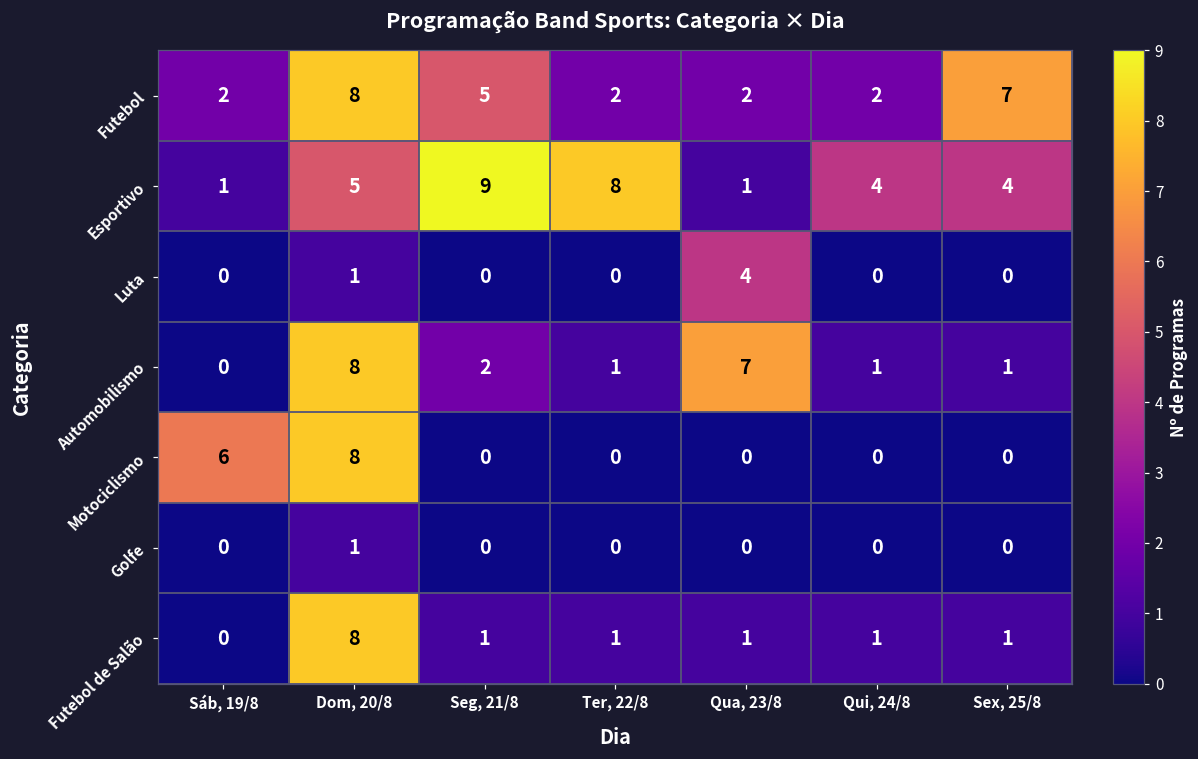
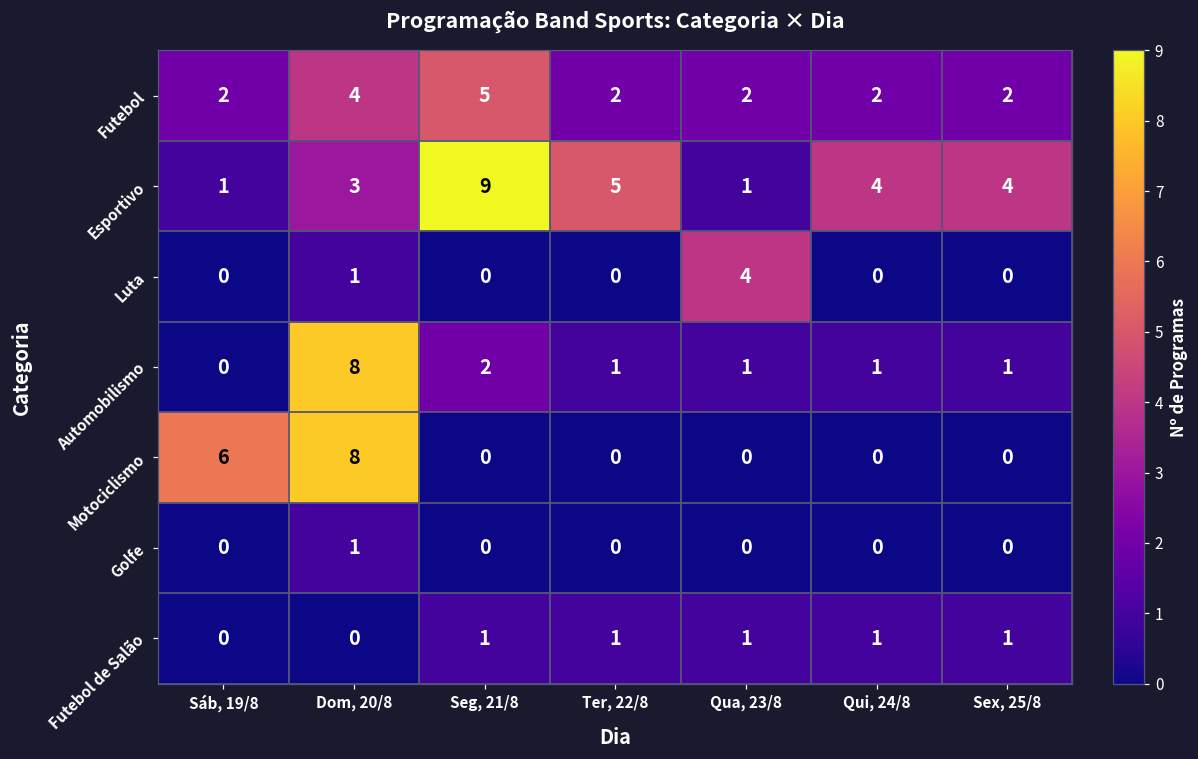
Futebol, Dom, 20/8: 8 -> 4
Futebol, Sex, 25/8: 7 -> 2
Esportivo, Dom, 20/8: 5 -> 3
Esportivo, Ter, 22/8: 8 -> 5
Automobilismo, Qua, 23/8: 7 -> 1
Futebol de Salão, Dom, 20/8: 8 -> 0
